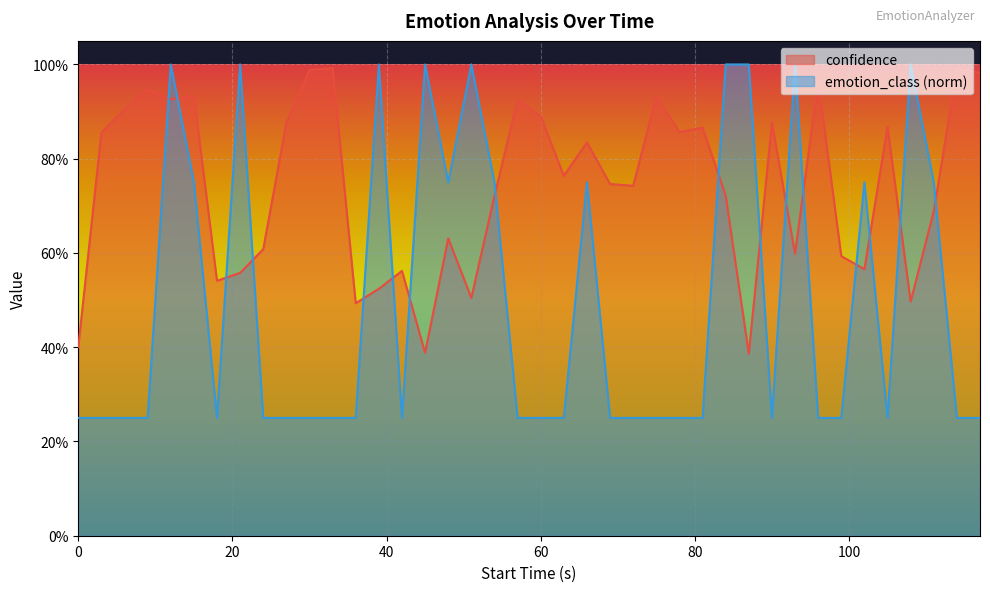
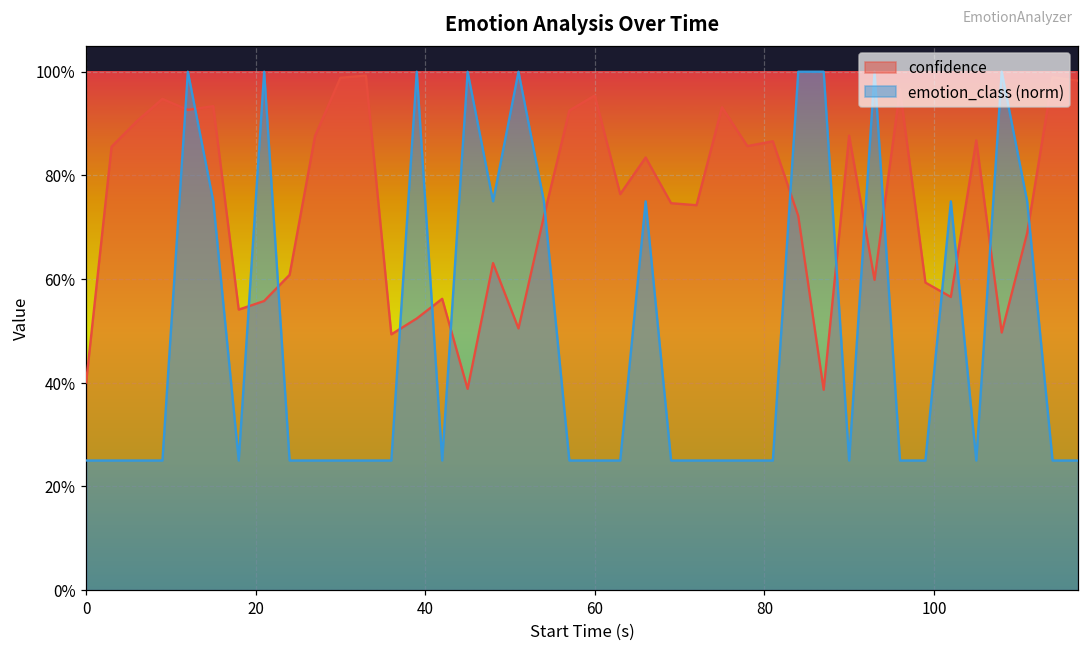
confidence, 60: 89% -> 95%
